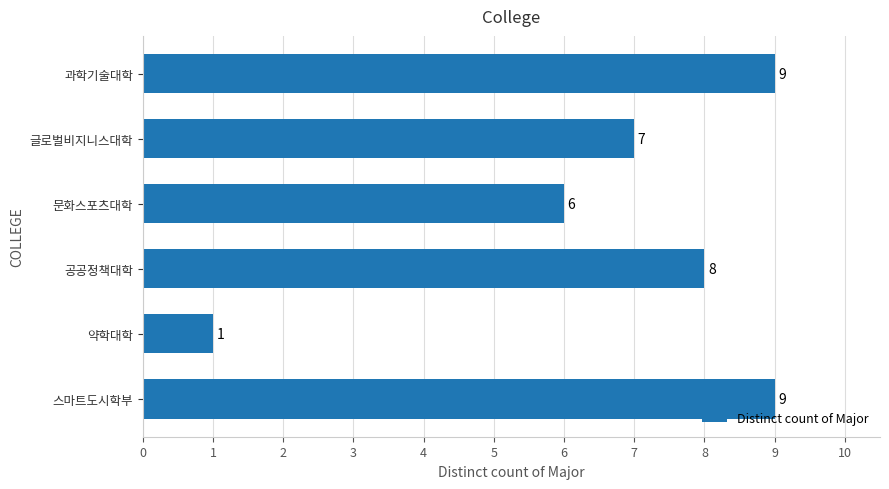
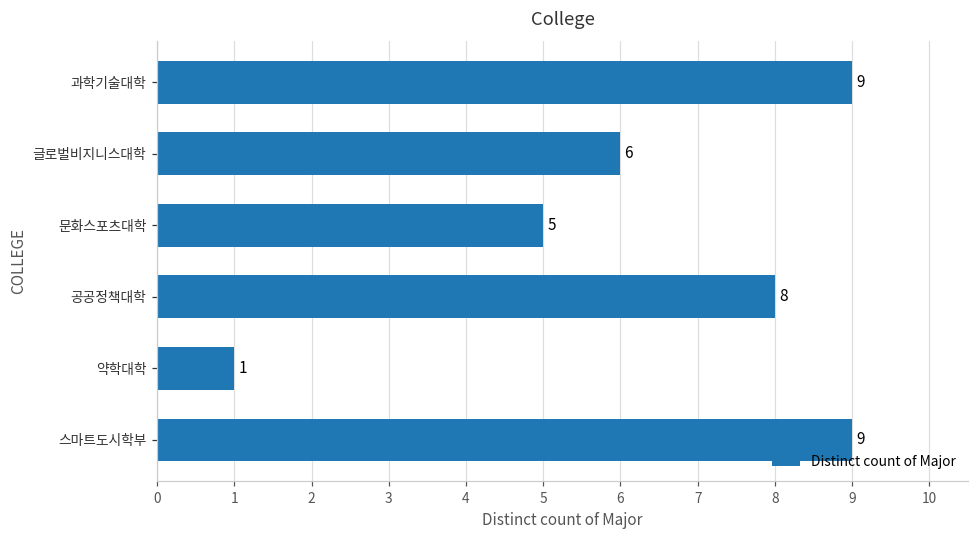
글로벌비지니스대학: 7 -> 6
문화스포츠대학: 6 -> 5
